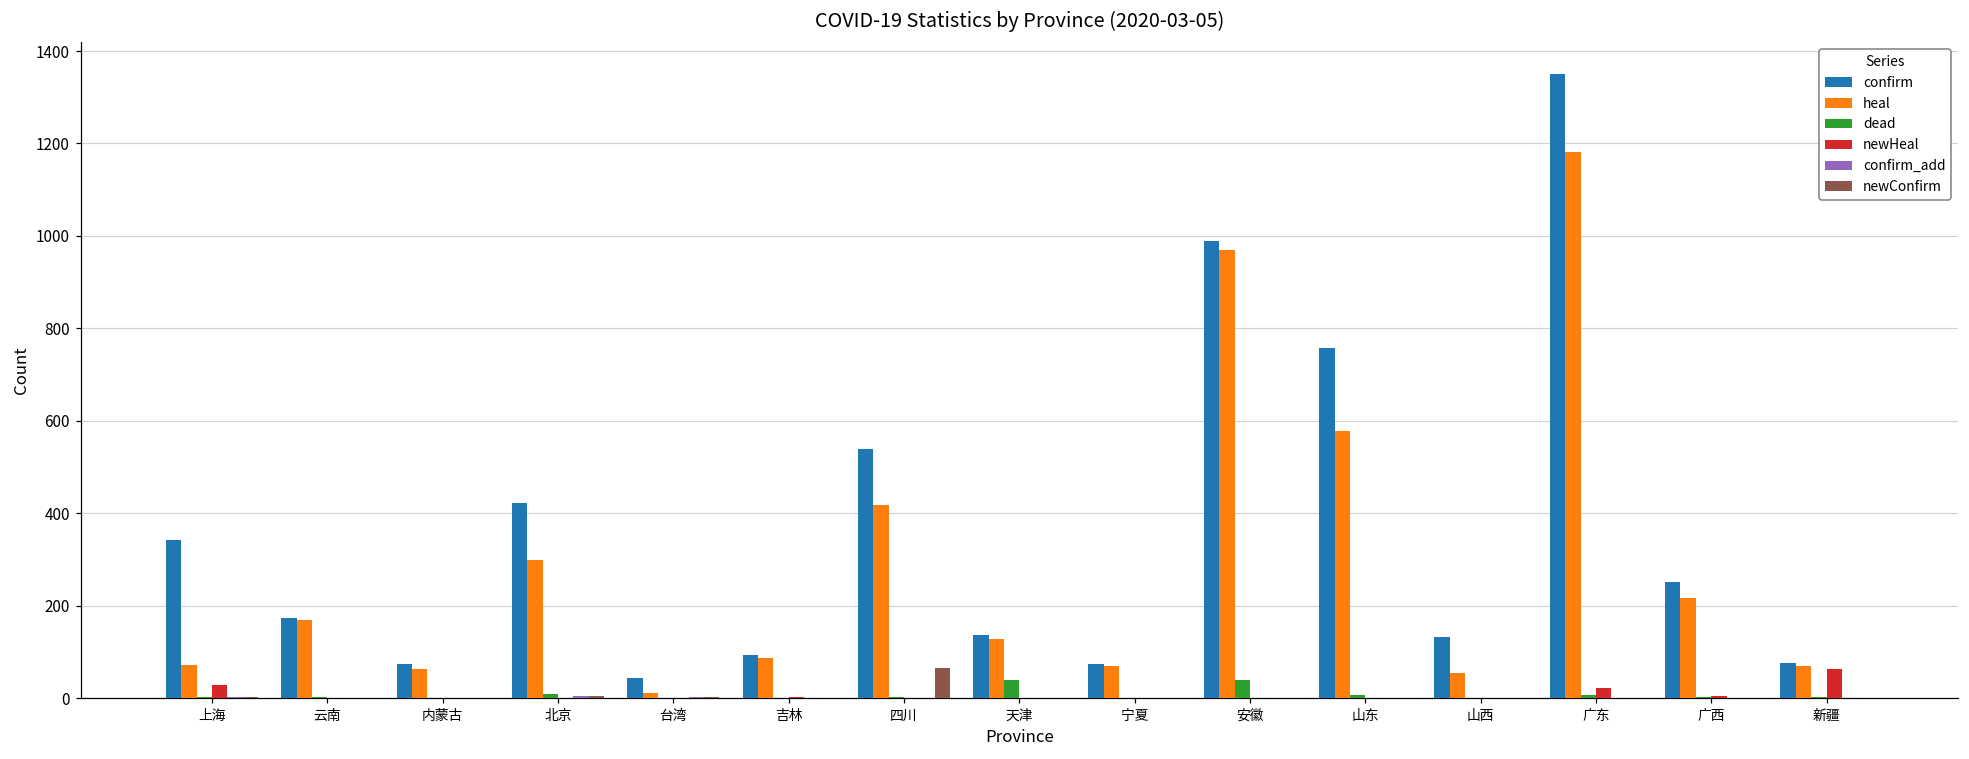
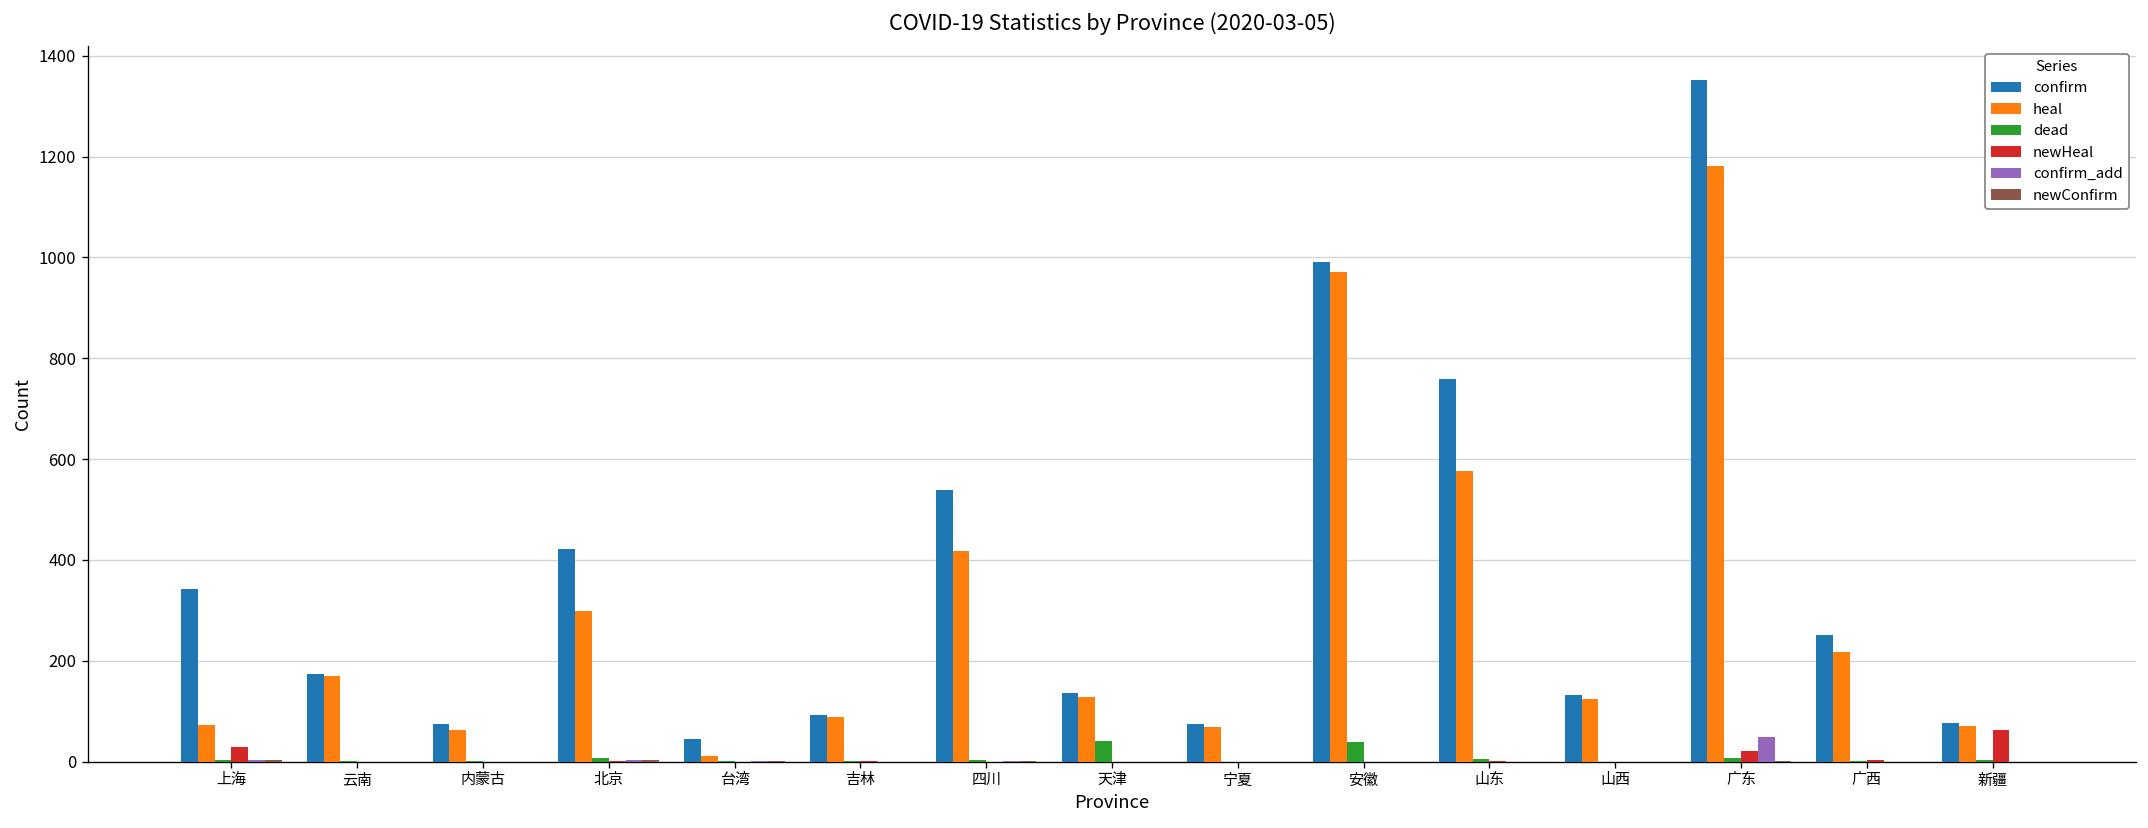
newConfirm, 四川: 70 -> 0
heal, 山西: 60 -> 120
confirm_add, 广东: 0 -> 50
